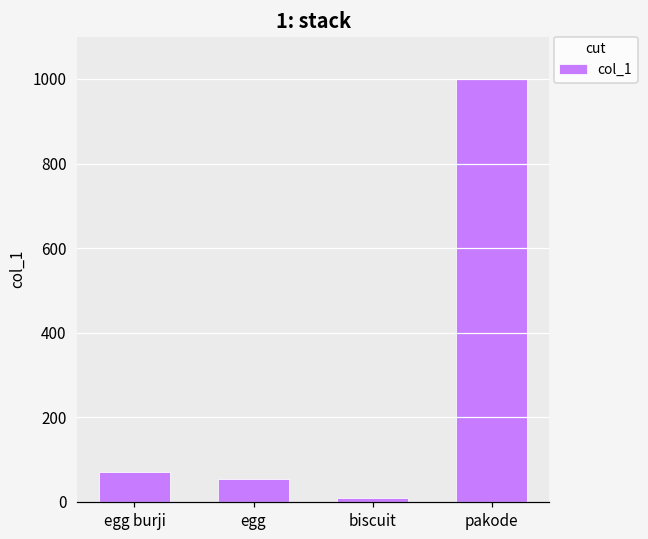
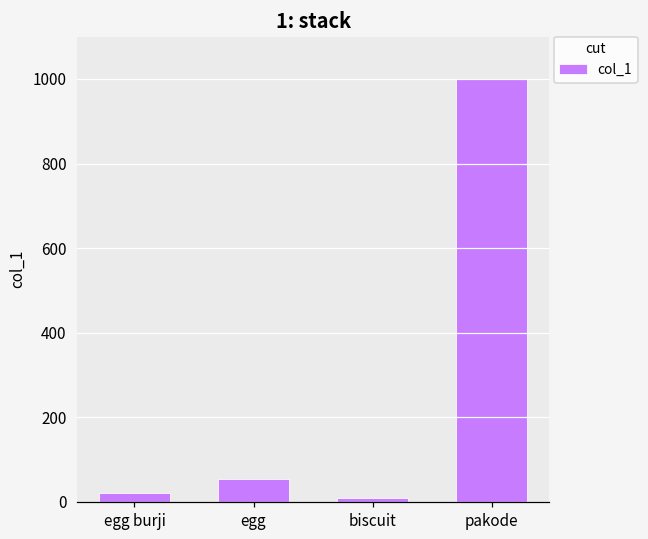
egg burji: 70 -> 20
